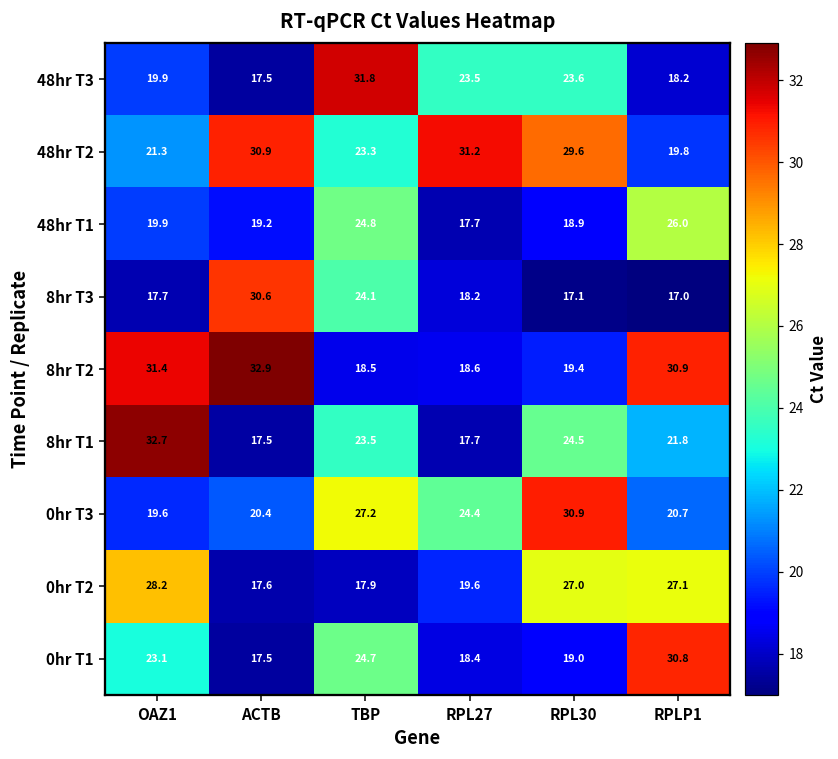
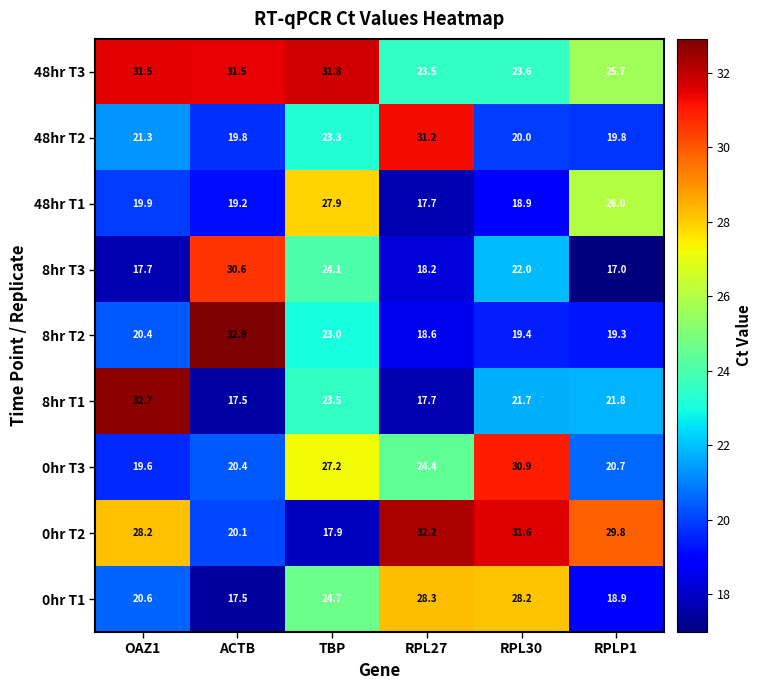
48hr T3, OAZ1: 19.9 -> 31.5
48hr T3, ACTB: 17.5 -> 31.5
48hr T3, RPLP1: 18.2 -> 25.7
48hr T2, ACTB: 30.9 -> 19.8
48hr T2, RPL30: 29.6 -> 20.0
48hr T1, TBP: 24.8 -> 27.9
8hr T3, RPL30: 17.1 -> 22.0
8hr T2, OAZ1: 31.4 -> 20.4
8hr T2, TBP: 18.5 -> 23.0
8hr T2, RPLP1: 30.9 -> 19.3
8hr T1, RPL30: 24.5 -> 21.7
0hr T2, ACTB: 17.6 -> 20.1
0hr T2, RPL27: 19.6 -> 32.2
0hr T2, RPL30: 27.0 -> 31.6
0hr T2, RPLP1: 27.1 -> 29.8
0hr T1, OAZ1: 23.1 -> 20.6
0hr T1, RPL27: 18.4 -> 28.3
0hr T1, RPL30: 19.0 -> 28.2
0hr T1, RPLP1: 30.8 -> 18.9
